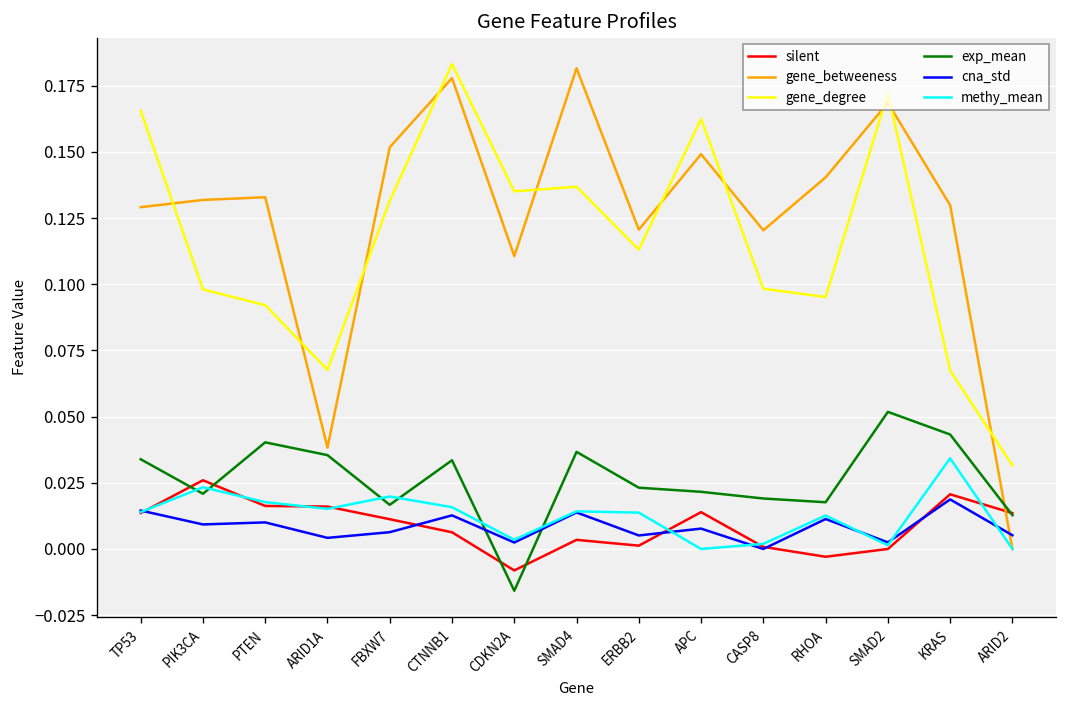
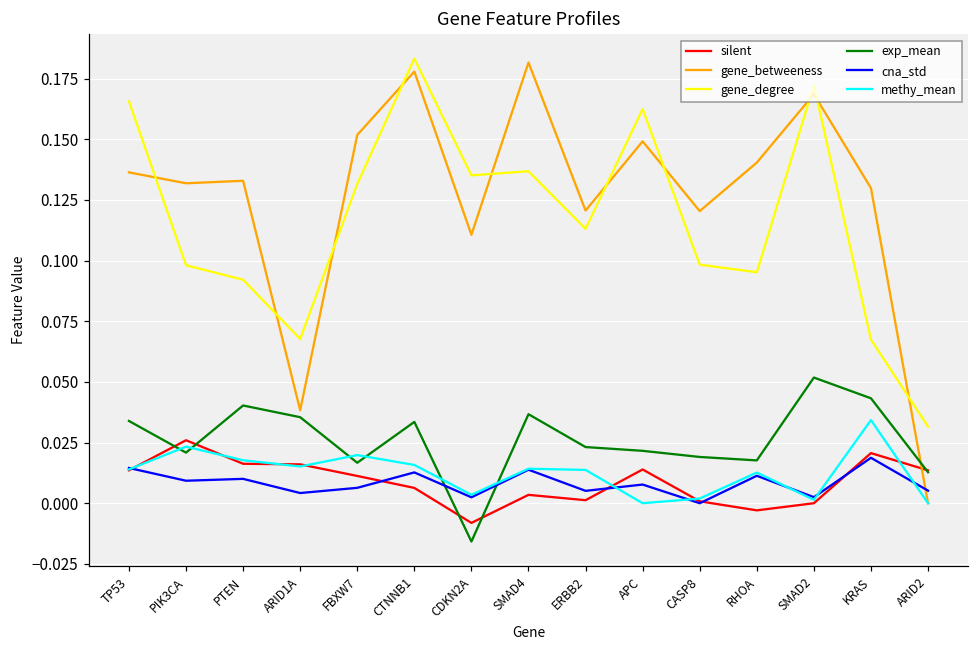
gene_betweeness, TP53: 0.129 -> 0.136
